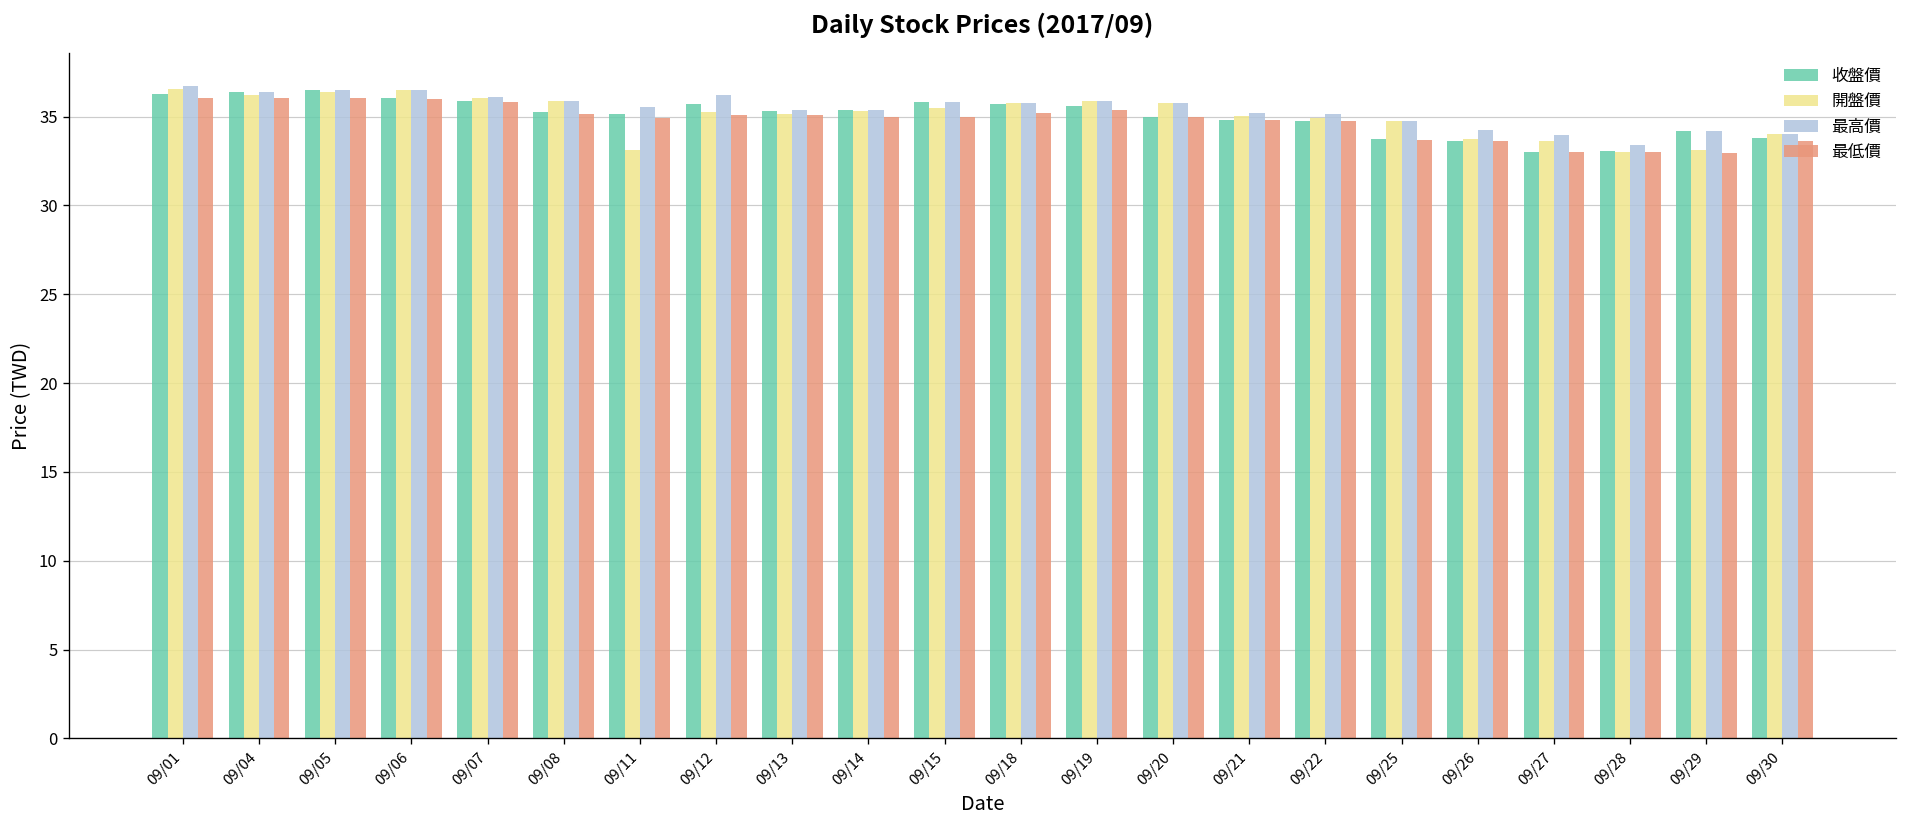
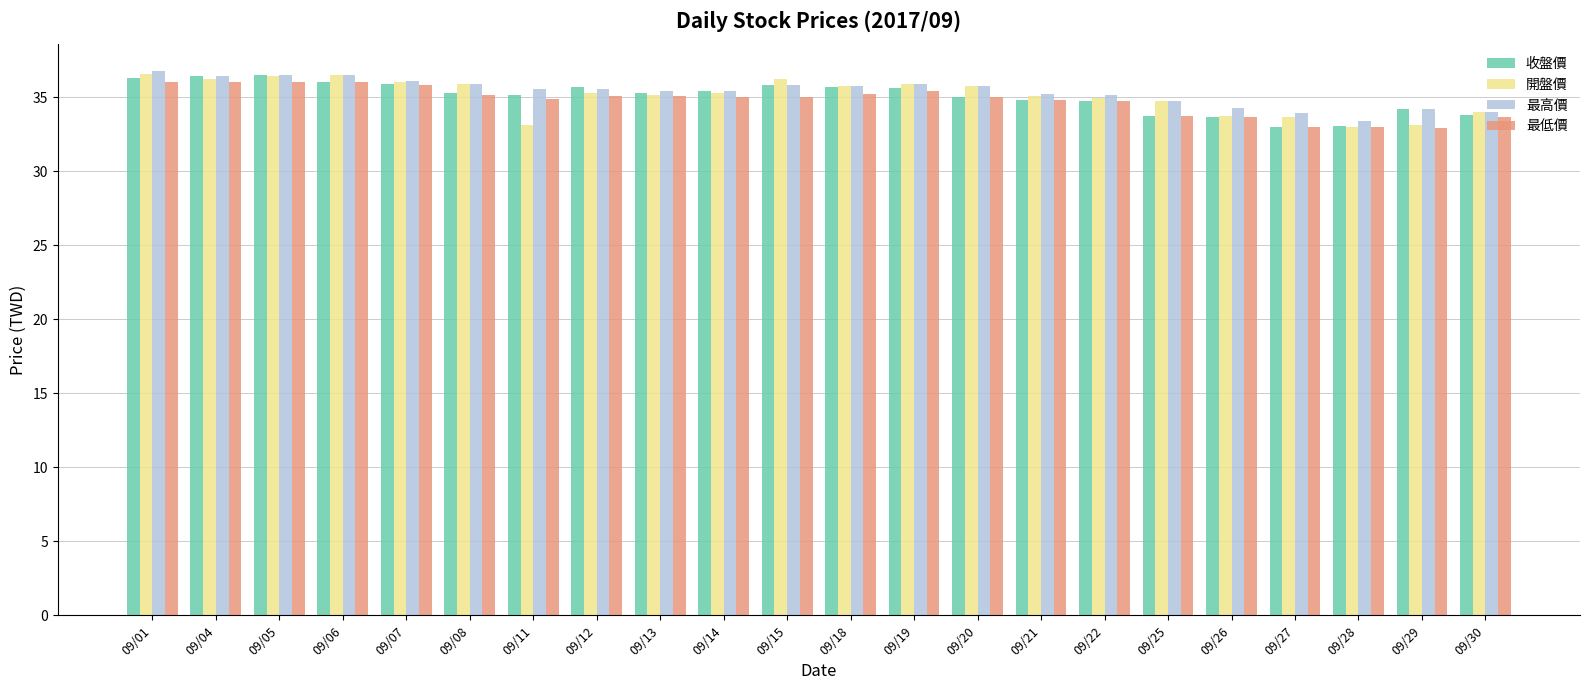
最高價, 09/12: 36.2 -> 35.6
開盤價, 09/15: 35.5 -> 36.2
